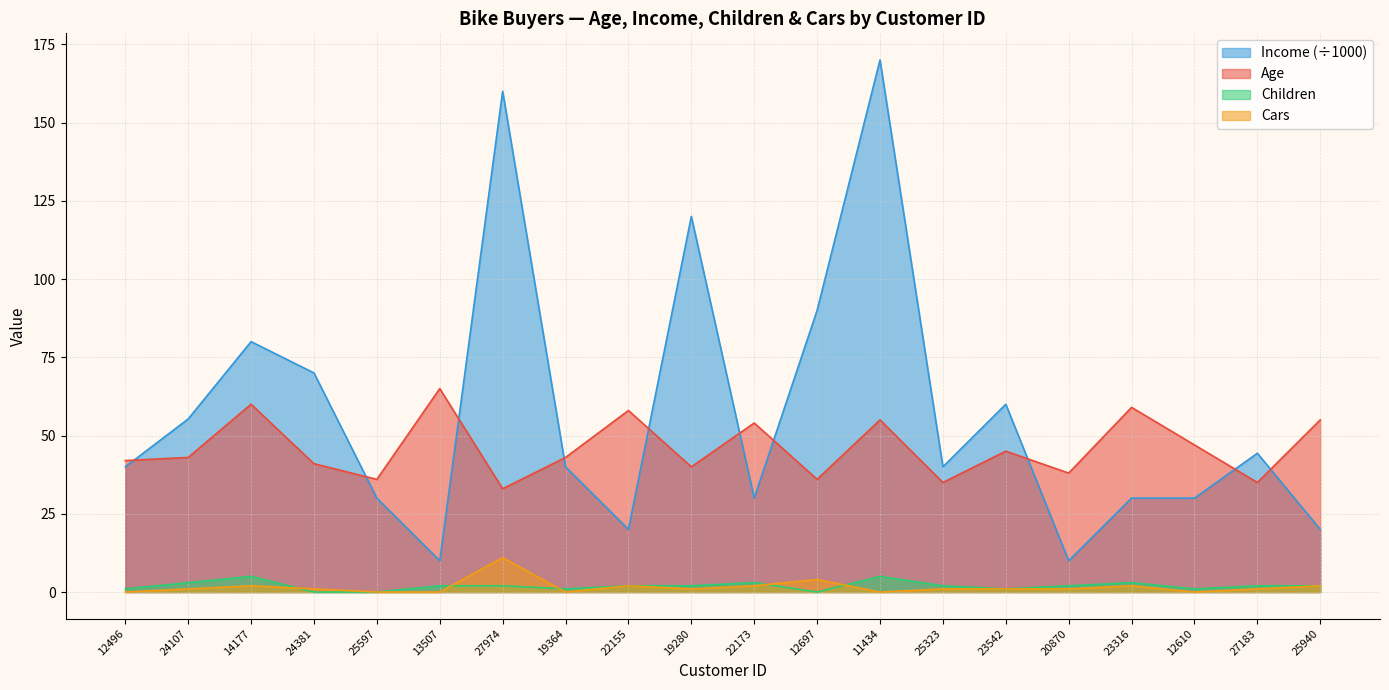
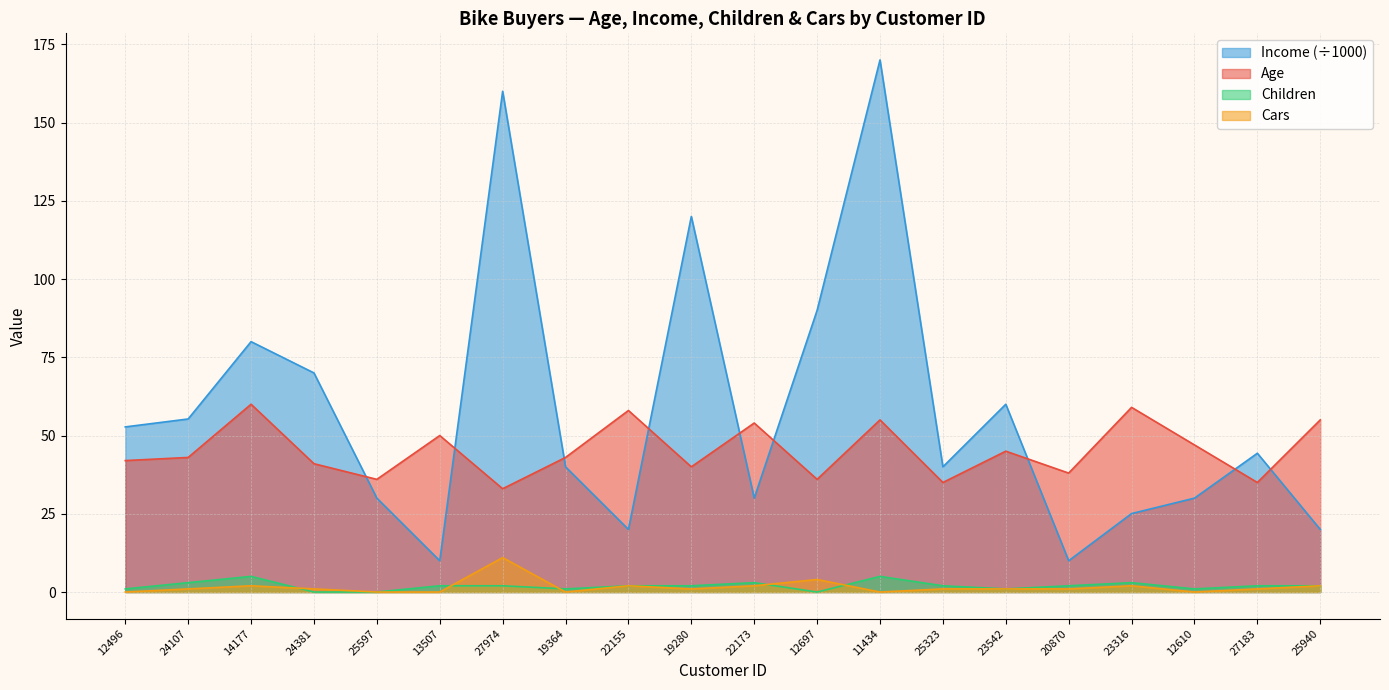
Income (÷1000), 12496: 40 -> 53
Age, 13507: 65 -> 50
Income (÷1000), 23316: 30 -> 25
